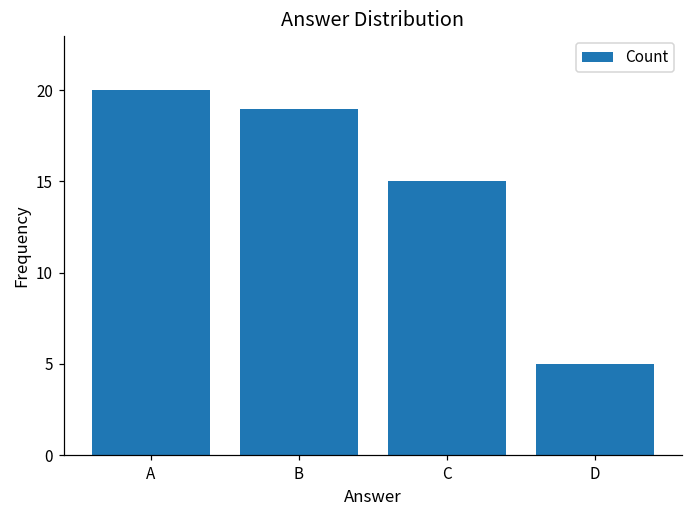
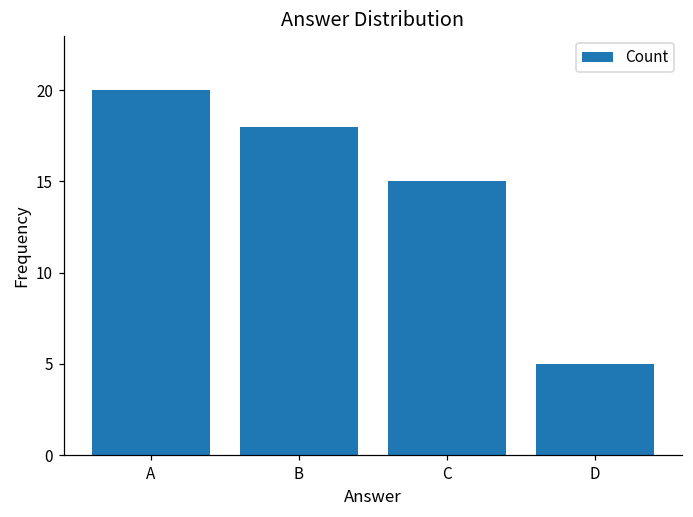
B: 19 -> 18
